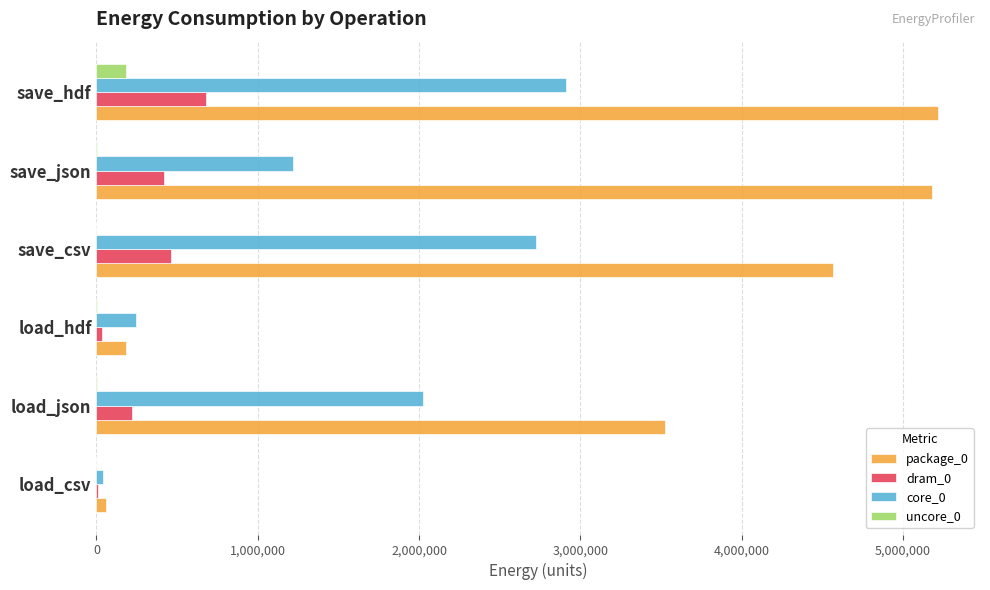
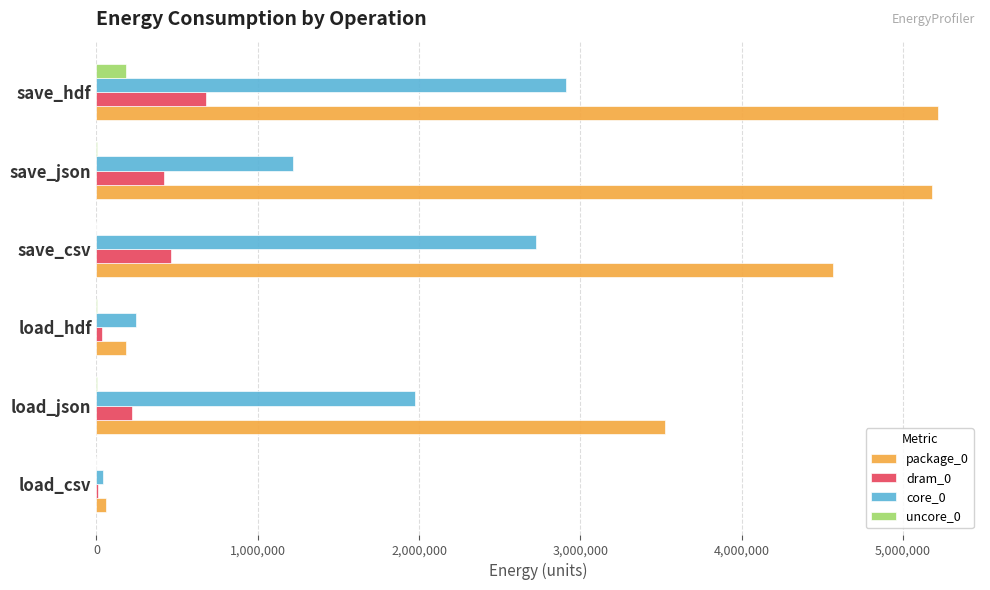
core_0, load_json: 2,030,000 -> 1,980,000
